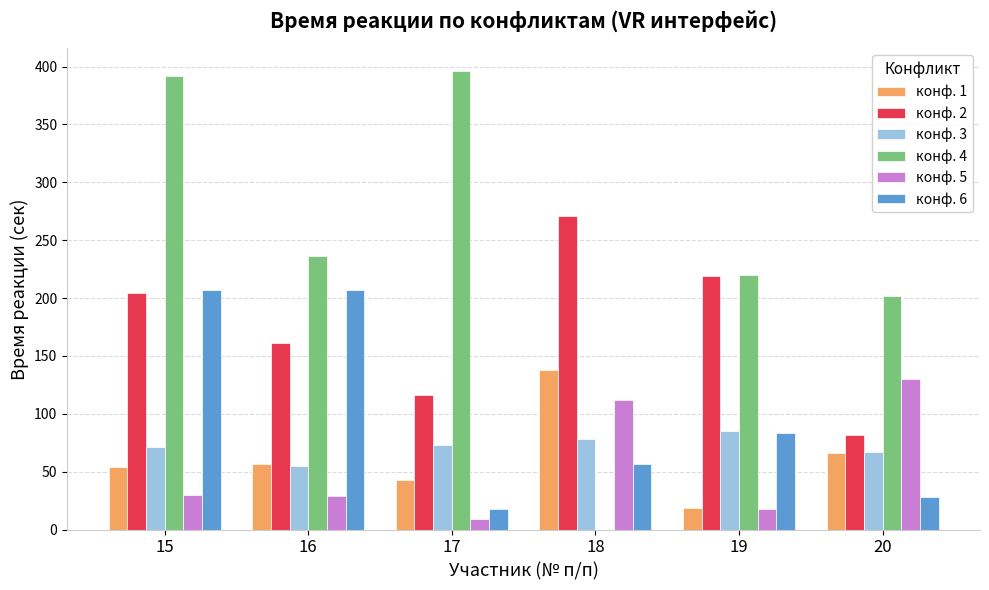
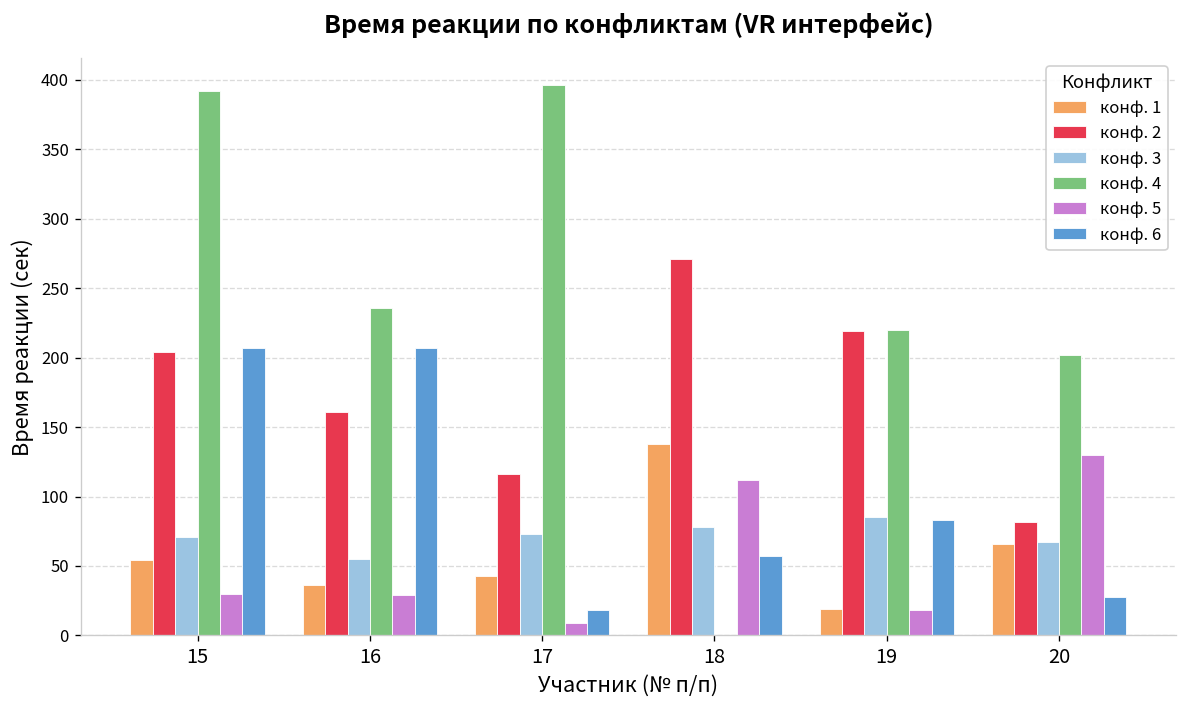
конф. 1, 16: 57 -> 36
